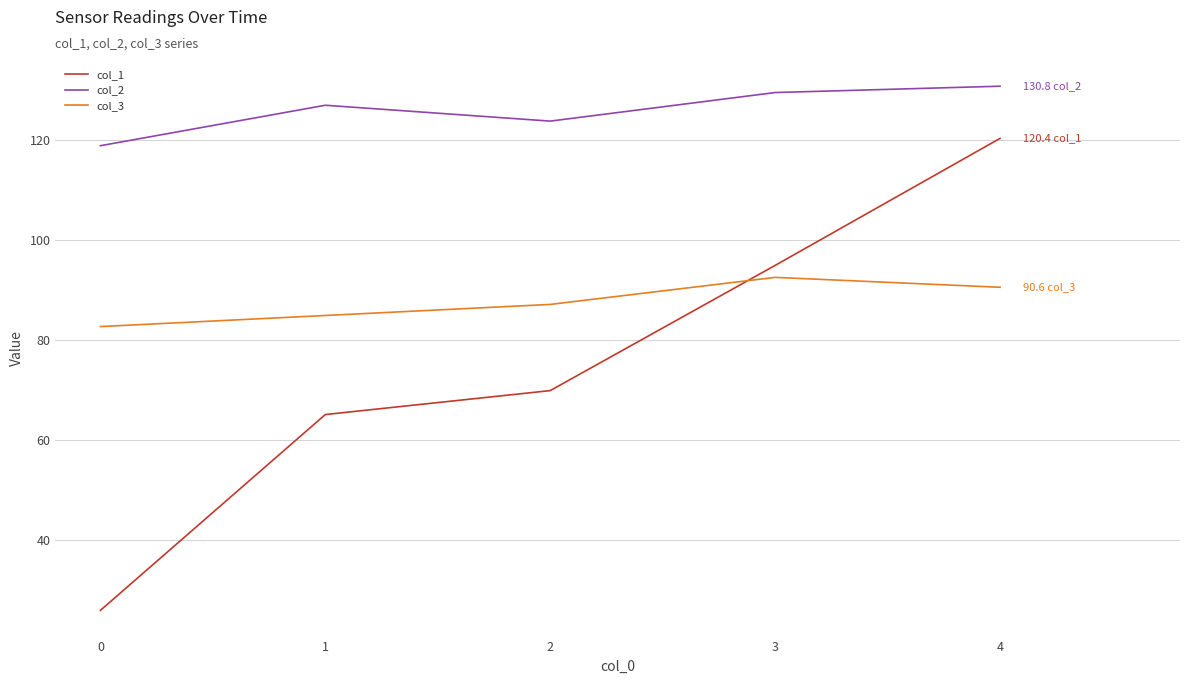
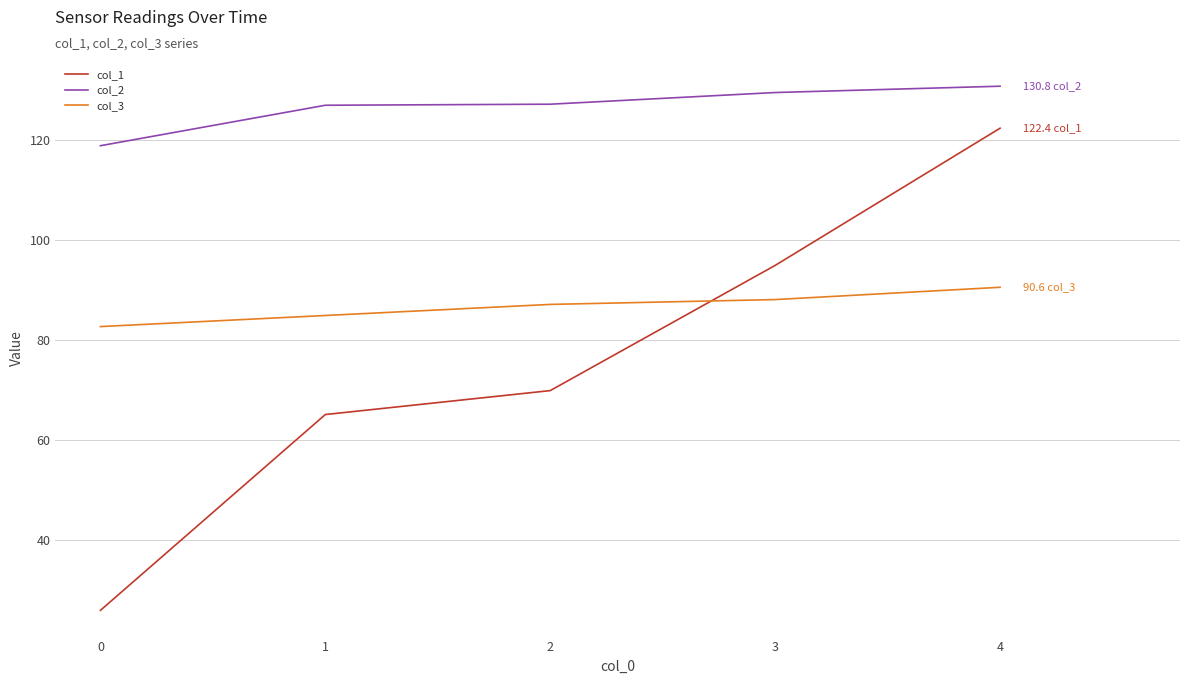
col_2, 2: 124 -> 127
col_3, 3: 93 -> 88
col_1, 4: 120.4 -> 122.4
